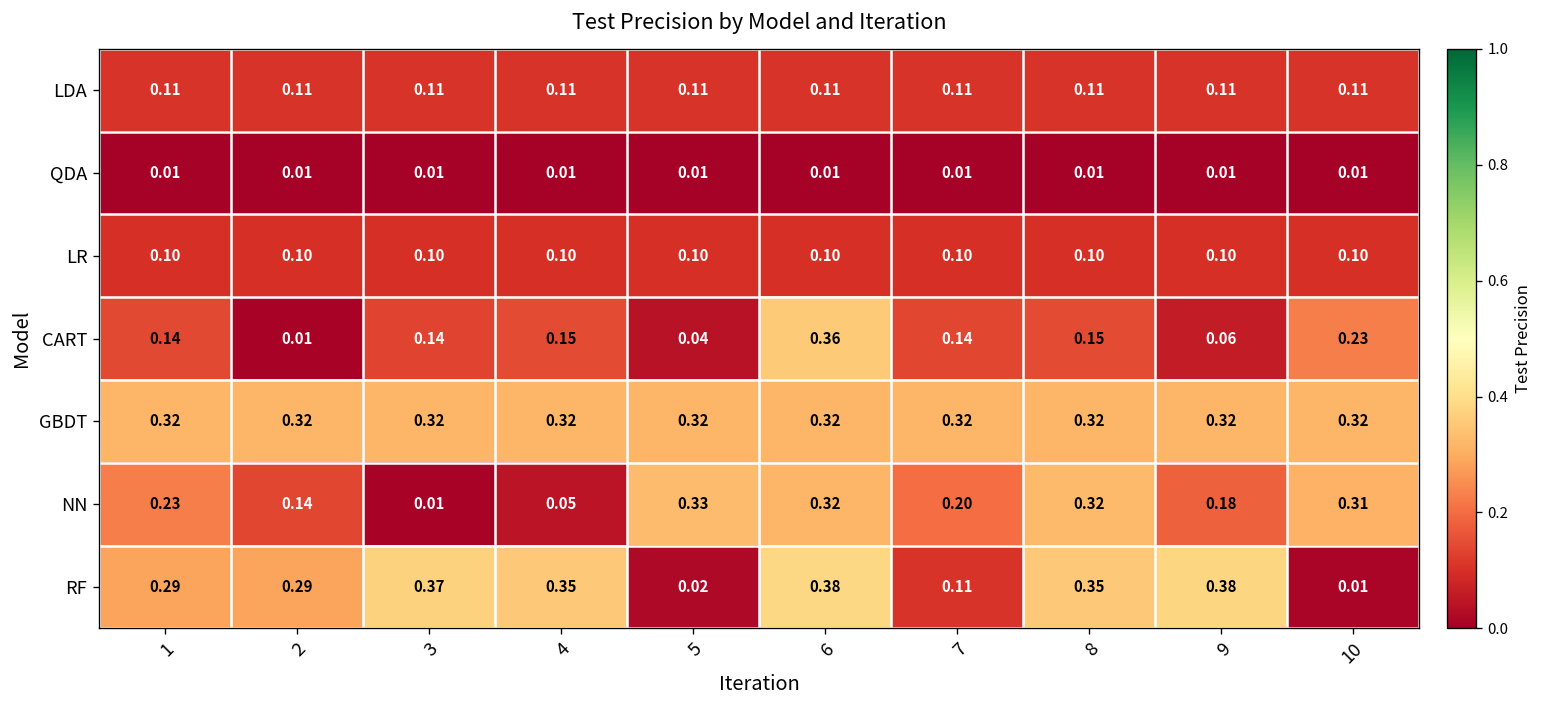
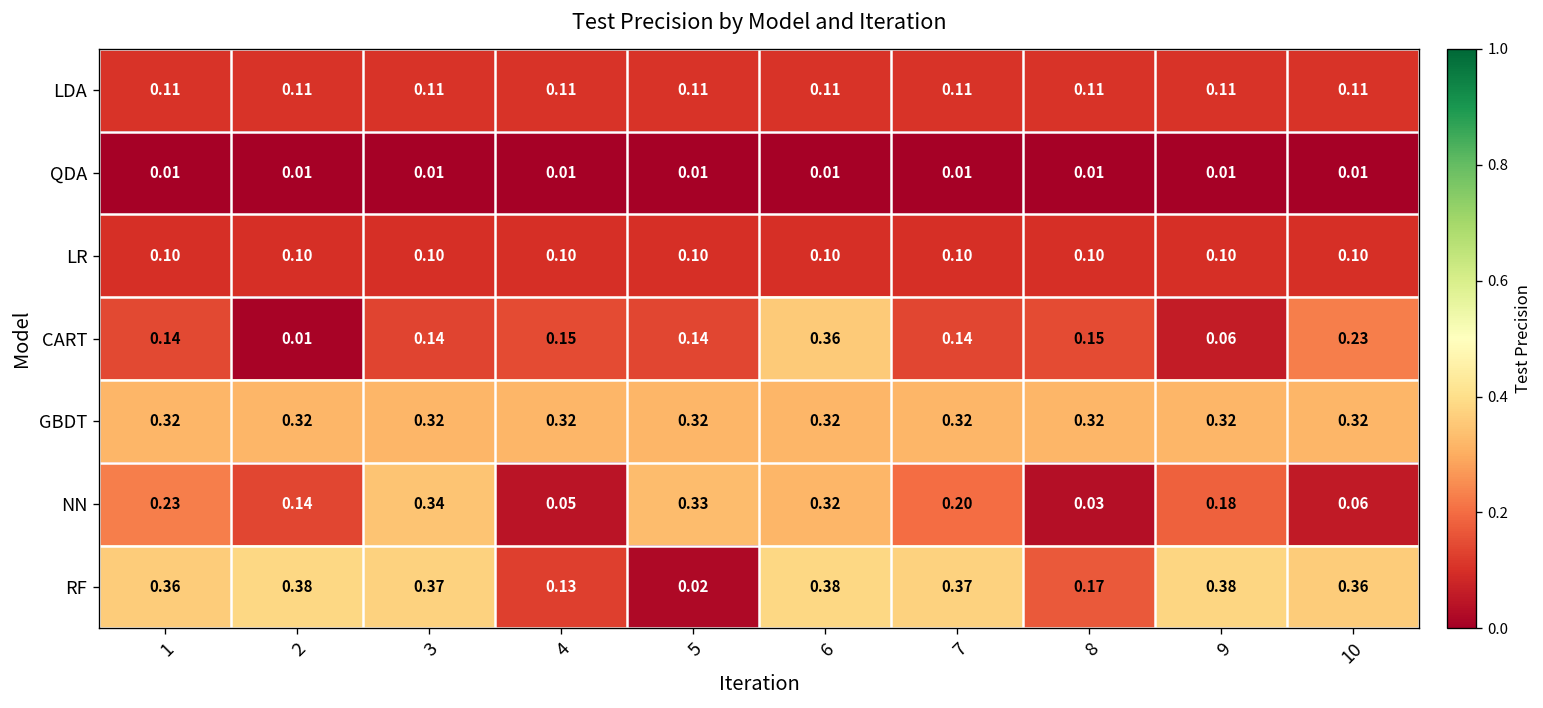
CART, 5: 0.04 -> 0.14
NN, 3: 0.01 -> 0.34
NN, 8: 0.32 -> 0.03
NN, 10: 0.31 -> 0.06
RF, 1: 0.29 -> 0.36
RF, 2: 0.29 -> 0.38
RF, 4: 0.35 -> 0.13
RF, 7: 0.11 -> 0.37
RF, 8: 0.35 -> 0.17
RF, 10: 0.01 -> 0.36
